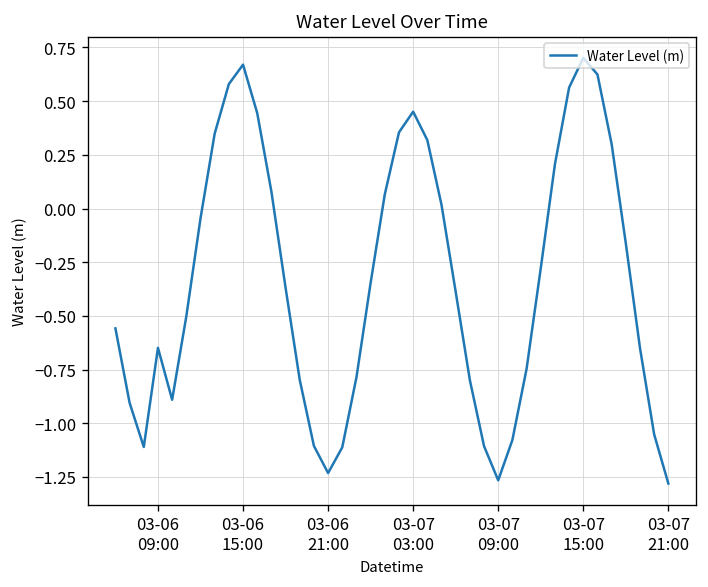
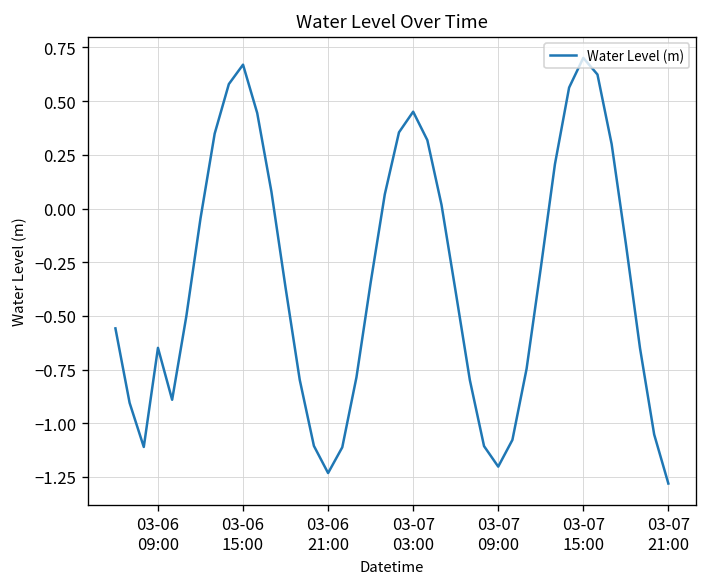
03-07 09:00: -1.27 -> -1.20
